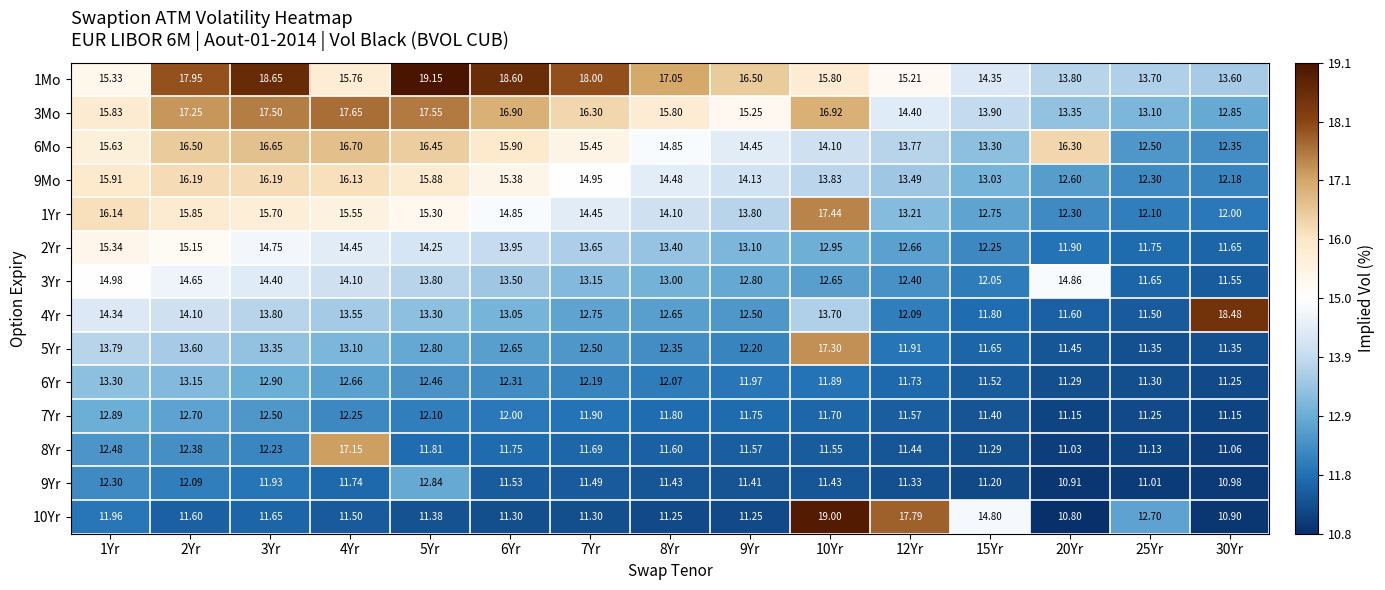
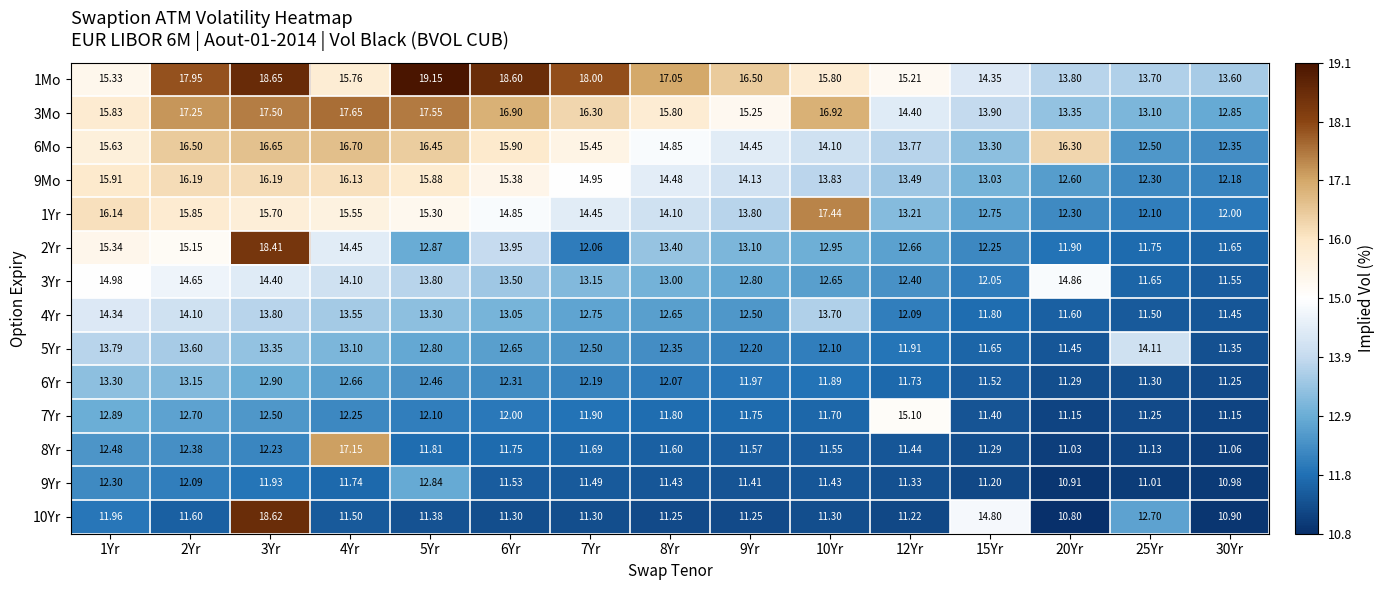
2Yr, 3Yr: 14.75 -> 18.41
2Yr, 5Yr: 14.25 -> 12.87
2Yr, 7Yr: 13.65 -> 12.06
4Yr, 30Yr: 18.48 -> 11.45
5Yr, 10Yr: 17.30 -> 12.10
5Yr, 25Yr: 11.35 -> 14.11
7Yr, 12Yr: 11.57 -> 15.10
10Yr, 3Yr: 11.65 -> 18.62
10Yr, 10Yr: 19.00 -> 11.30
10Yr, 12Yr: 17.79 -> 11.22
